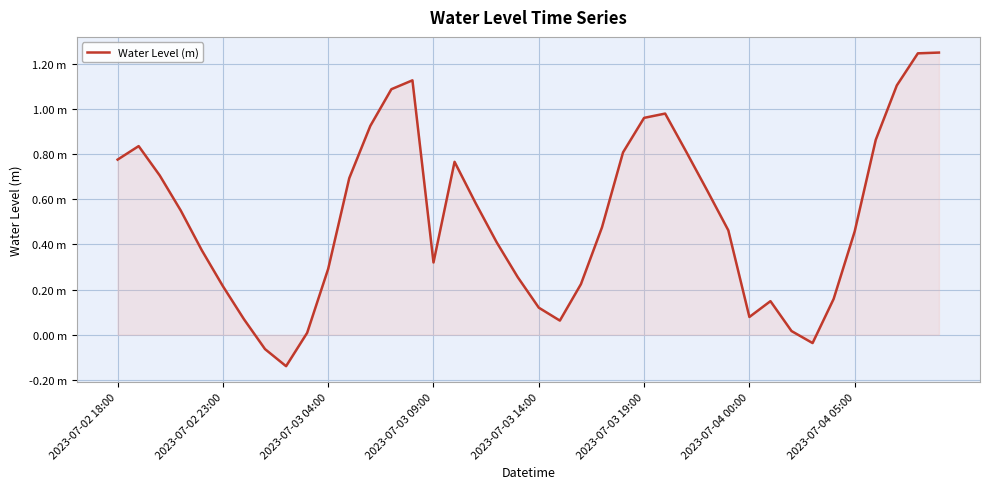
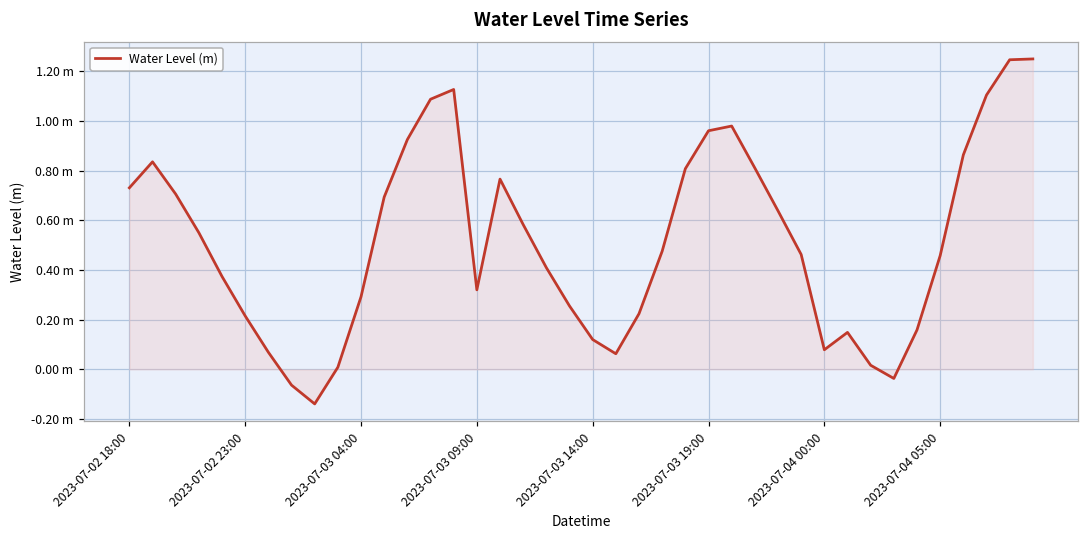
Water Level (m), 2023-07-02 18:00: 0.78 m -> 0.73 m
